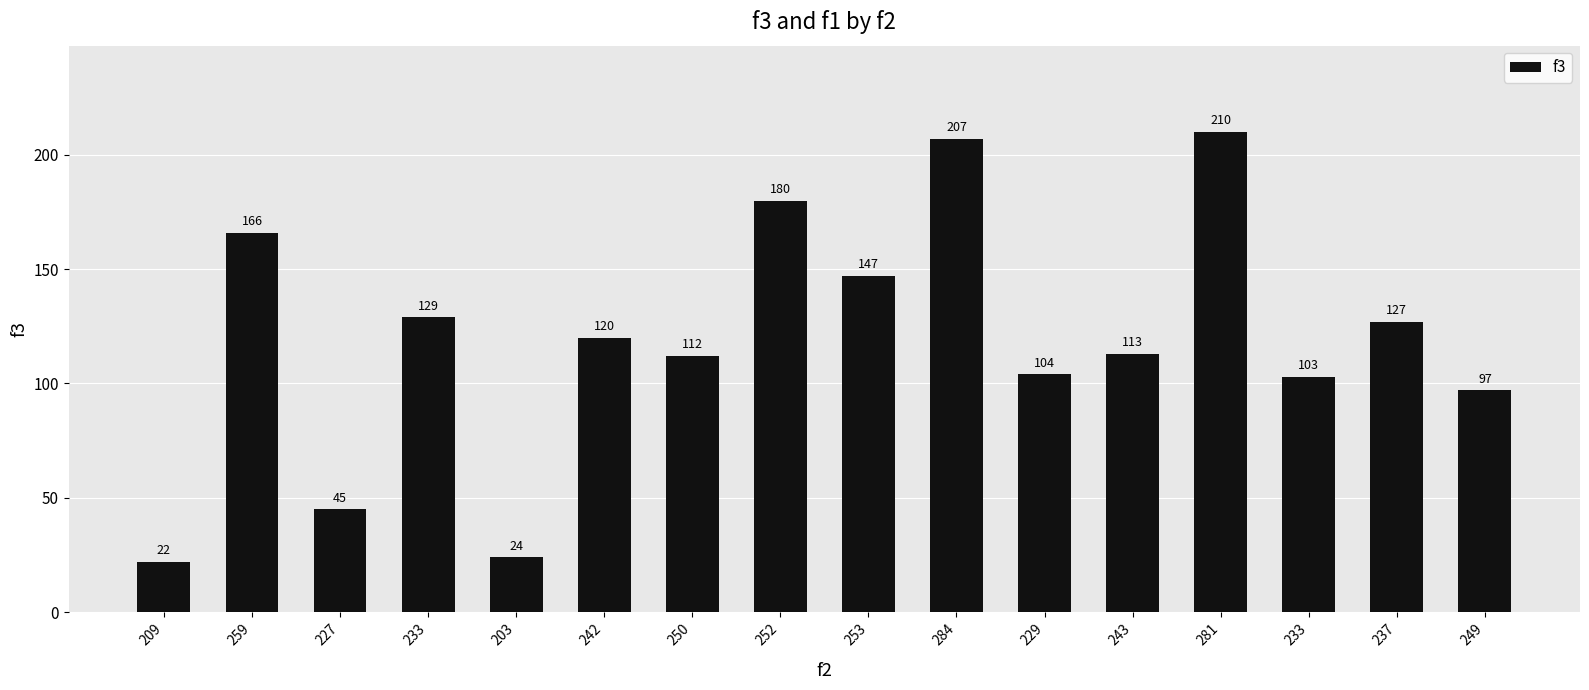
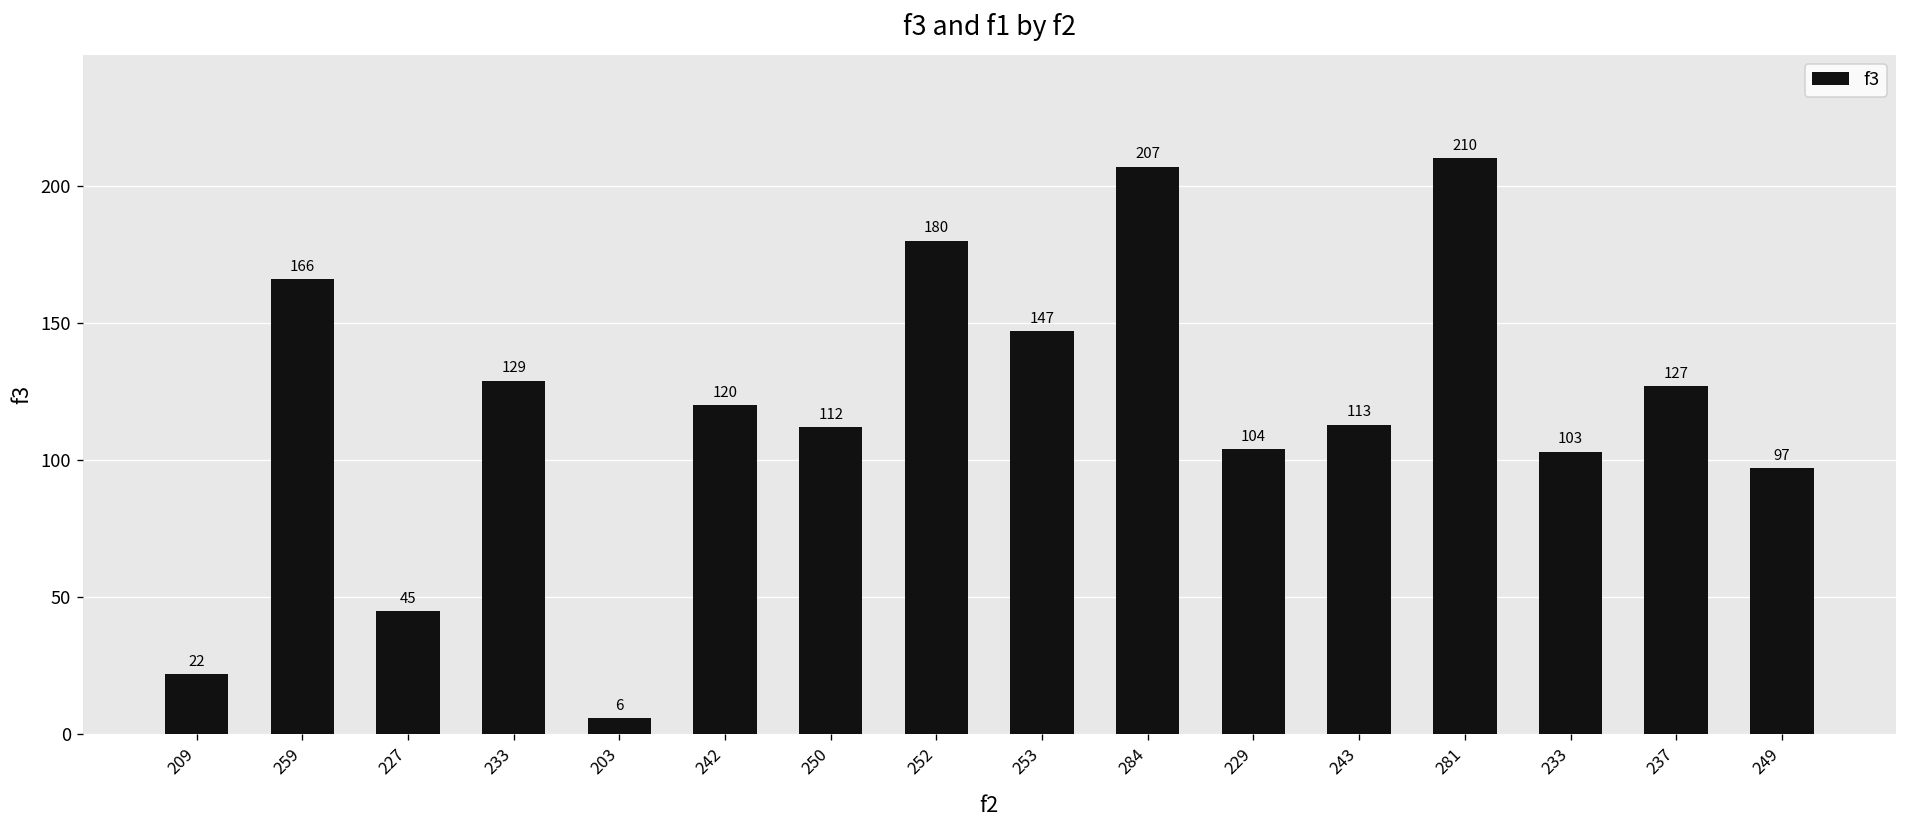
203: 24 -> 6
